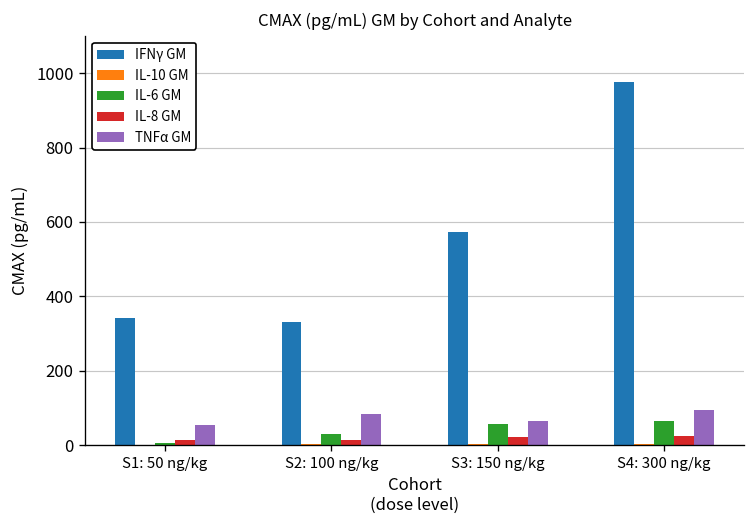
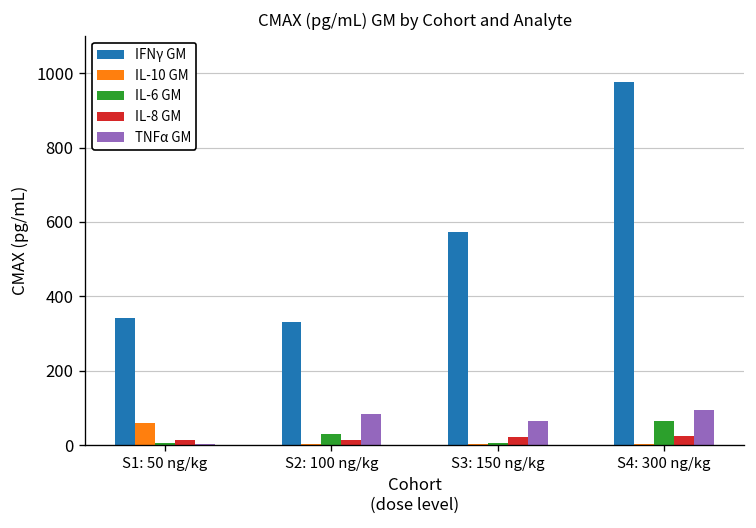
IL-10 GM, S1: 50 ng/kg: 0 -> 60
TNFα GM, S1: 50 ng/kg: 50 -> 0
IL-6 GM, S3: 150 ng/kg: 60 -> 10
